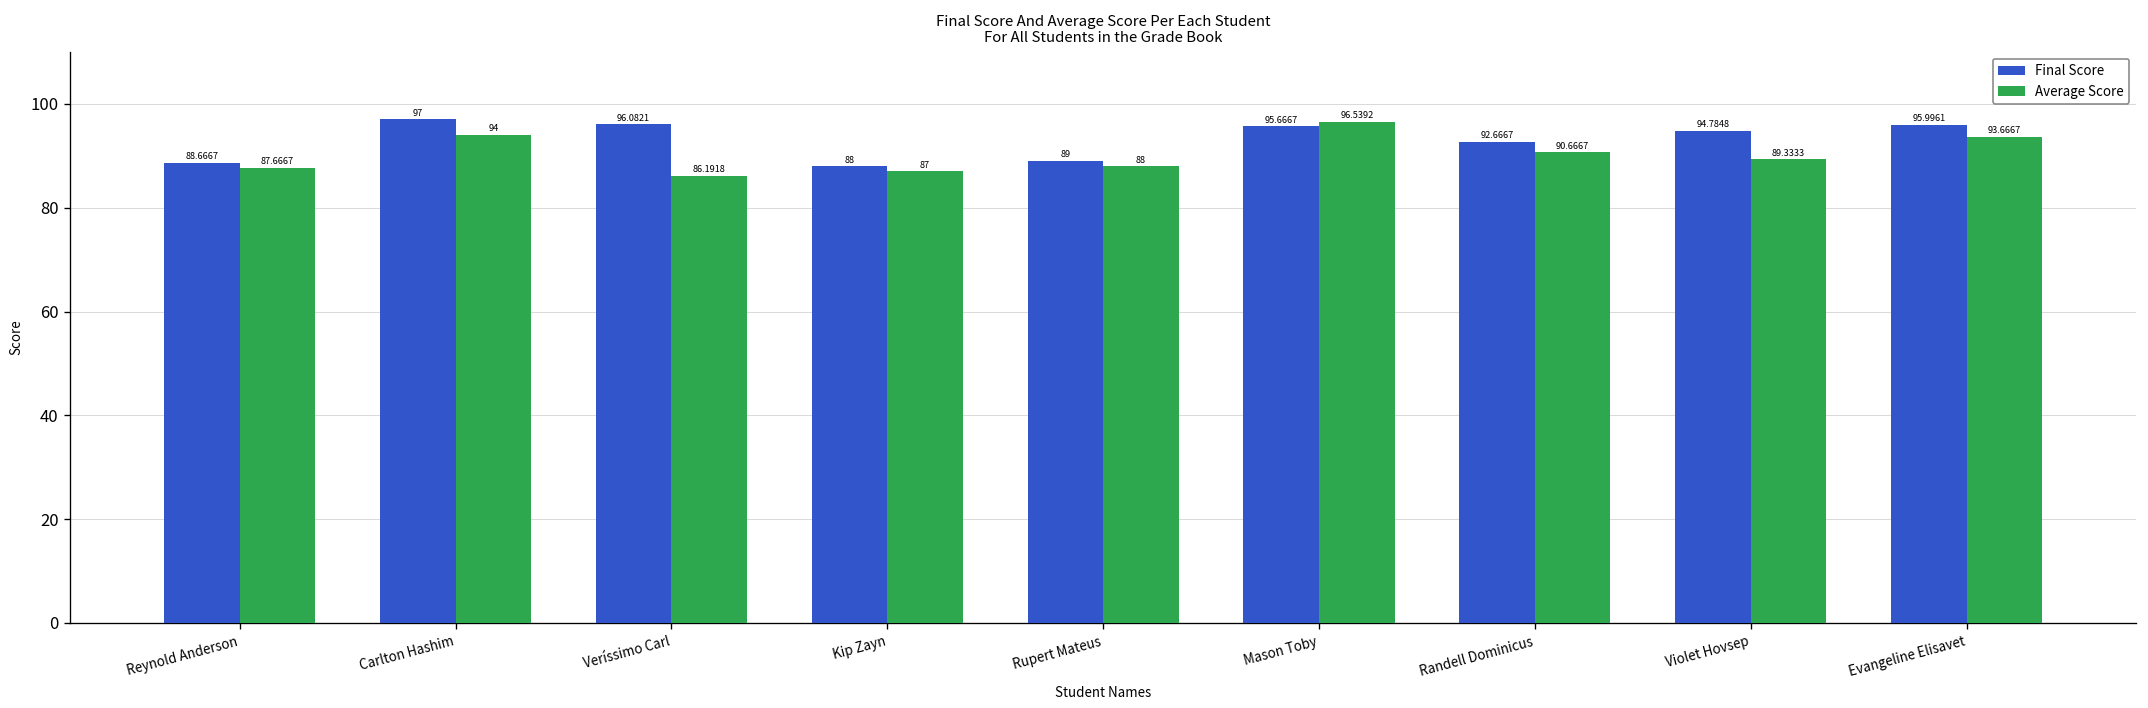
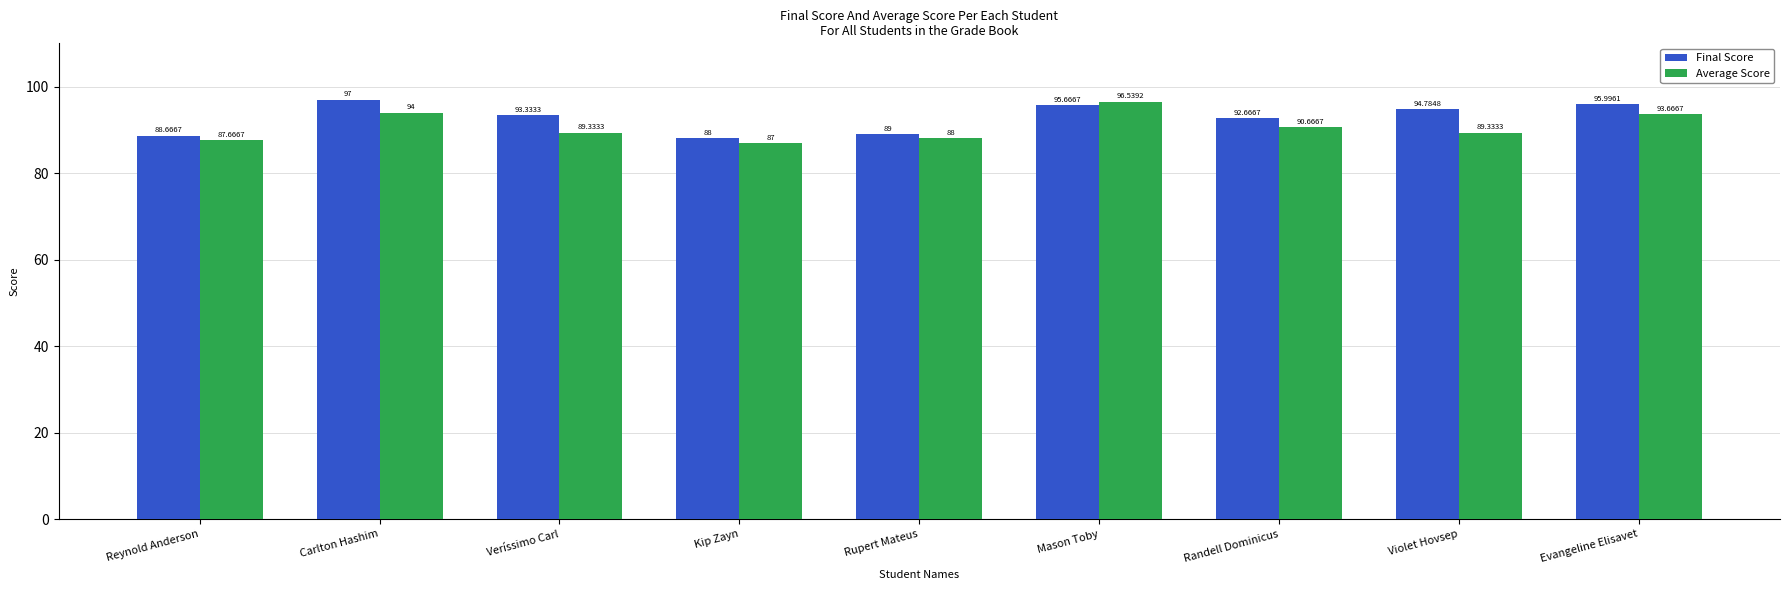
Final Score, Veríssimo Carl: 96.0821 -> 93.3333
Average Score, Veríssimo Carl: 86.1918 -> 89.3333
